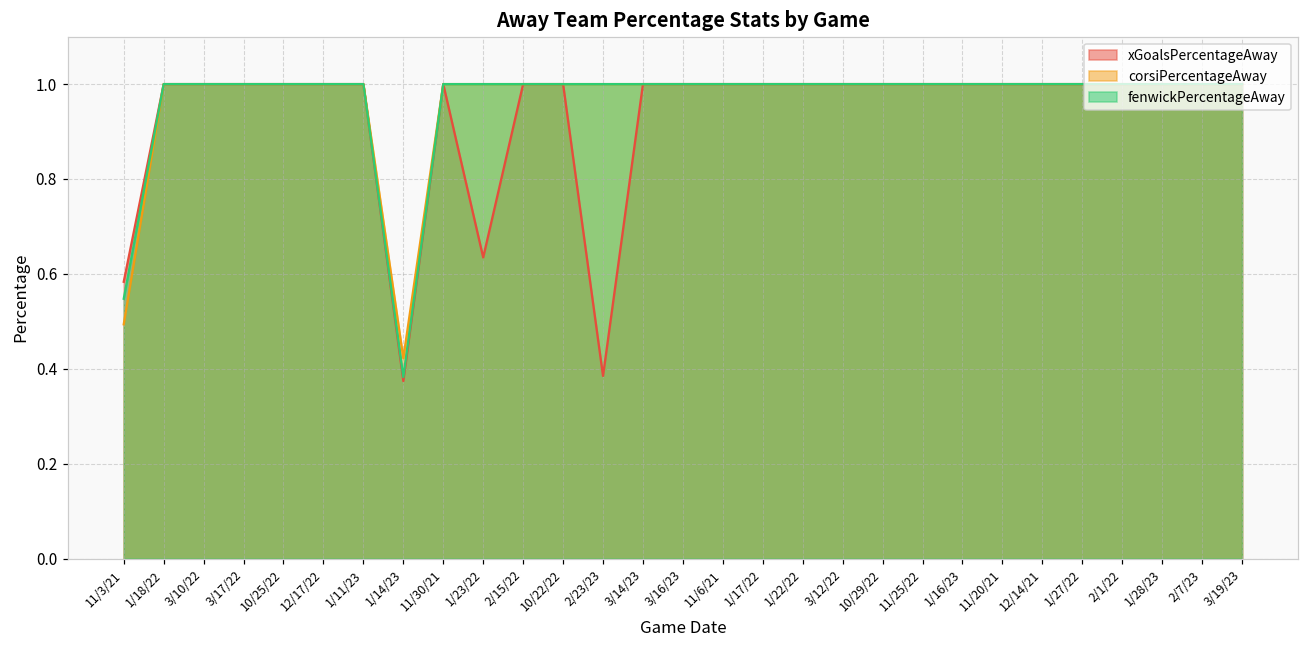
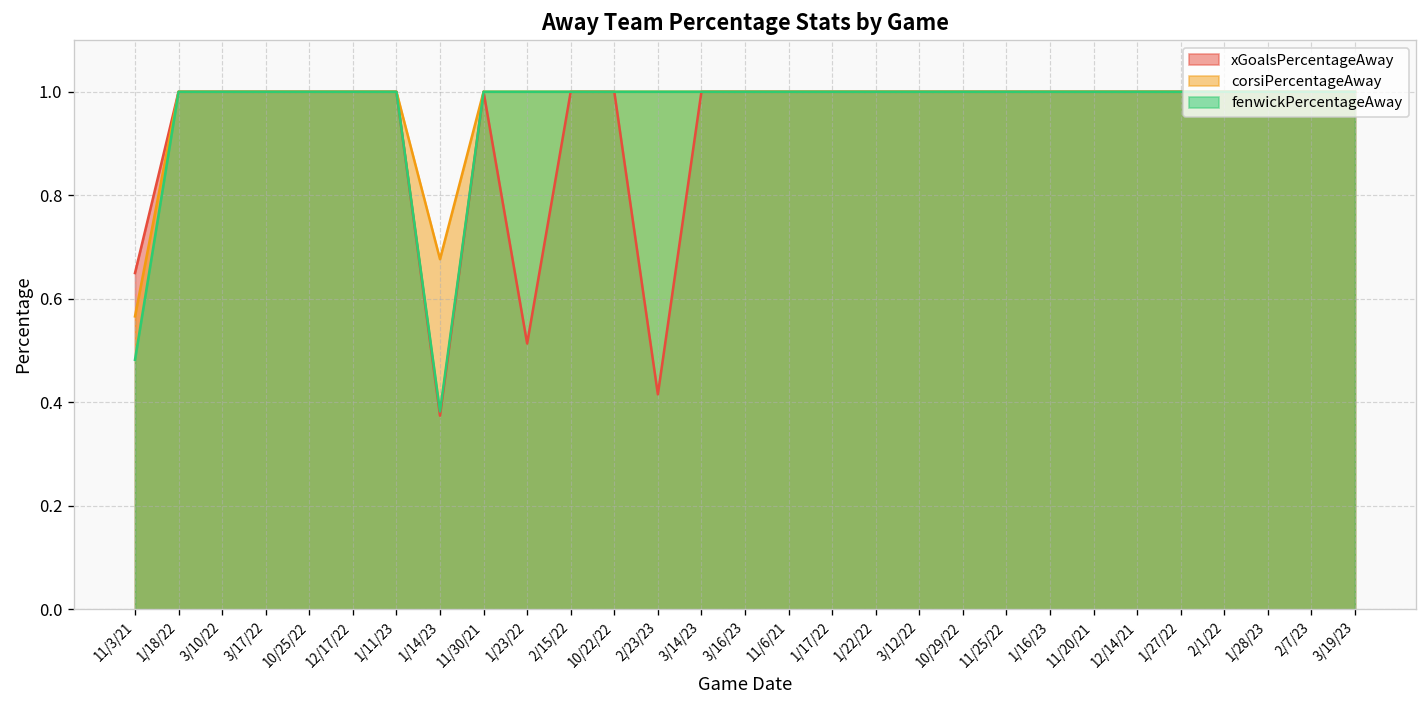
xGoalsPercentageAway, 11/3/21: 0.58 -> 0.65
corsiPercentageAway, 11/3/21: 0.49 -> 0.57
fenwickPercentageAway, 11/3/21: 0.55 -> 0.48
corsiPercentageAway, 1/14/23: 0.42 -> 0.68
xGoalsPercentageAway, 1/23/22: 0.63 -> 0.51
xGoalsPercentageAway, 2/23/23: 0.38 -> 0.42
